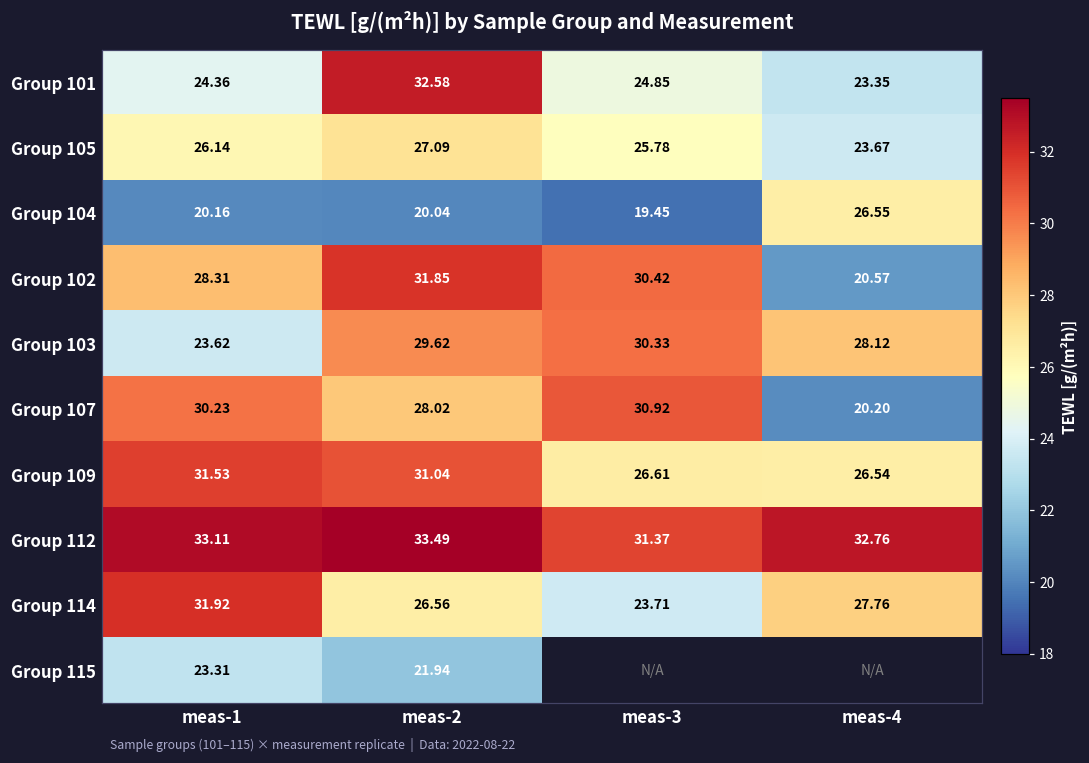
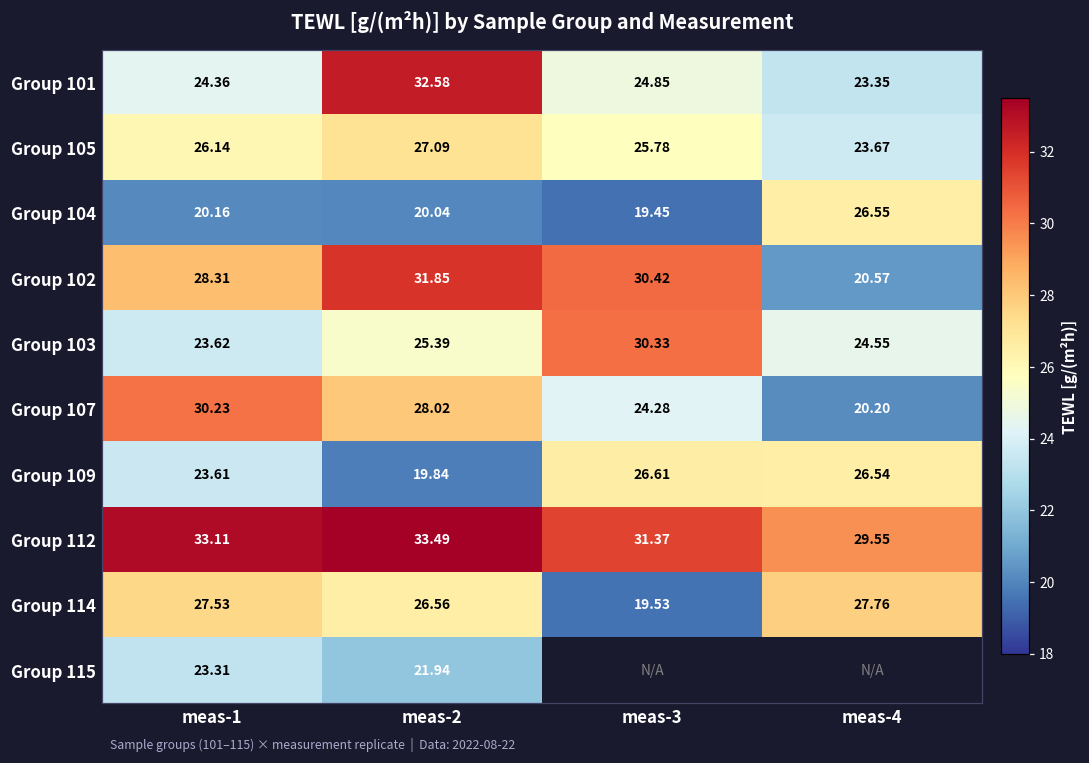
Group 103, meas-2: 29.62 -> 25.39
Group 103, meas-4: 28.12 -> 24.55
Group 107, meas-3: 30.92 -> 24.28
Group 109, meas-1: 31.53 -> 23.61
Group 109, meas-2: 31.04 -> 19.84
Group 112, meas-4: 32.76 -> 29.55
Group 114, meas-1: 31.92 -> 27.53
Group 114, meas-3: 23.71 -> 19.53
